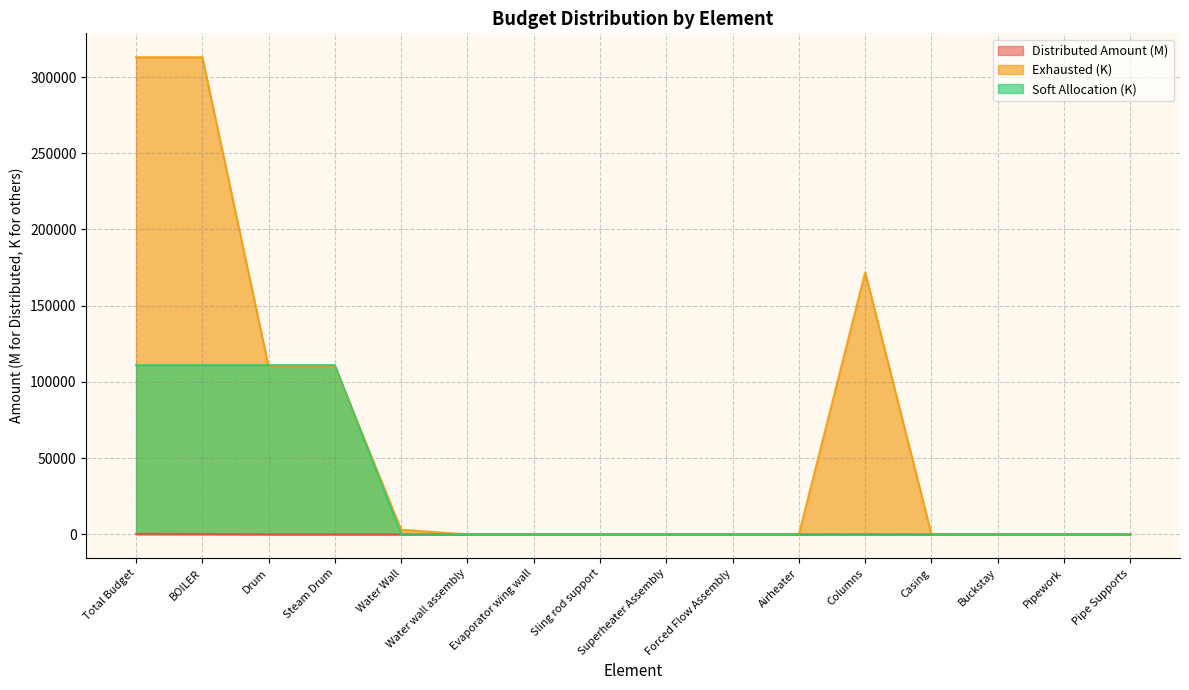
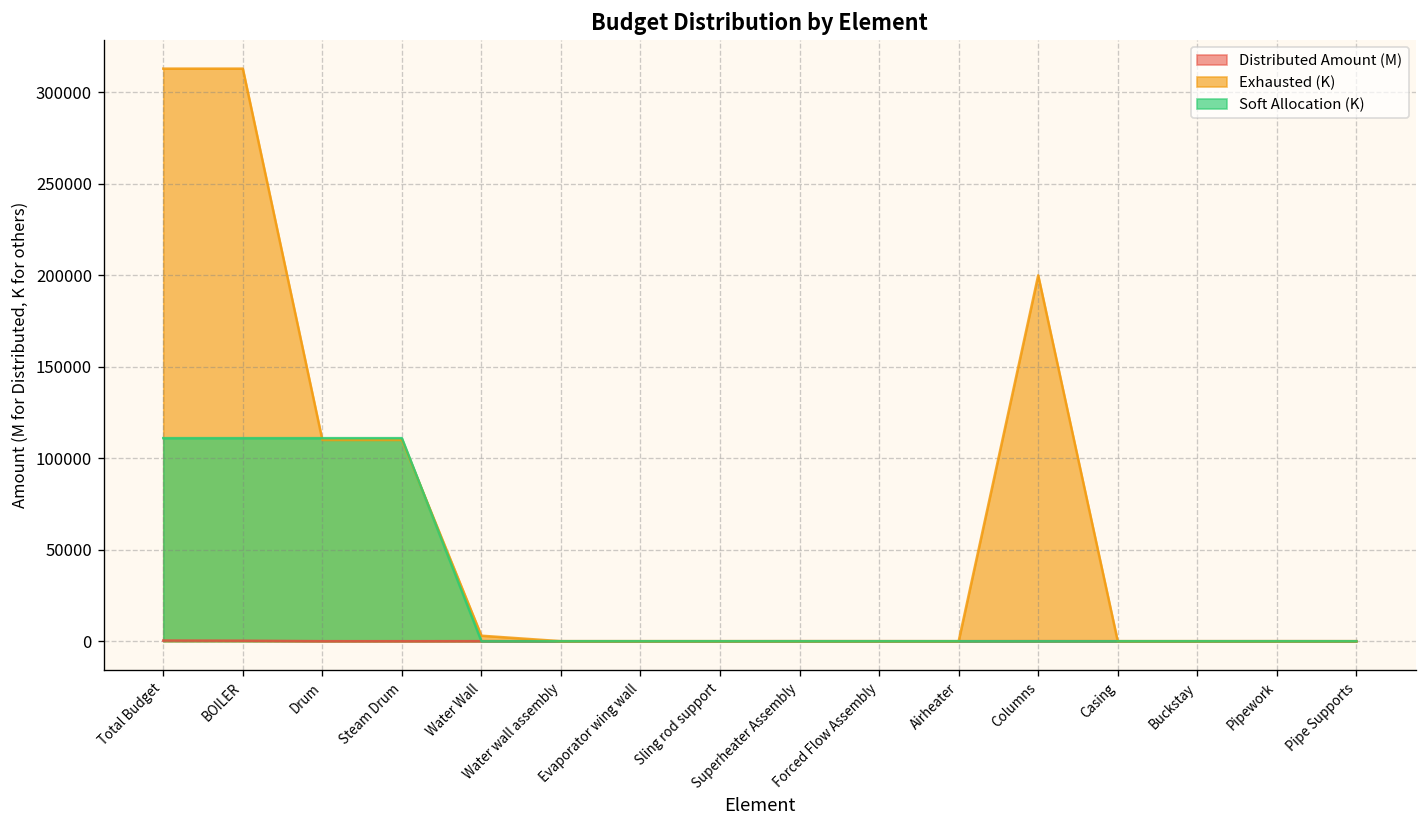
Exhausted (K), Columns: 172000 -> 200000
